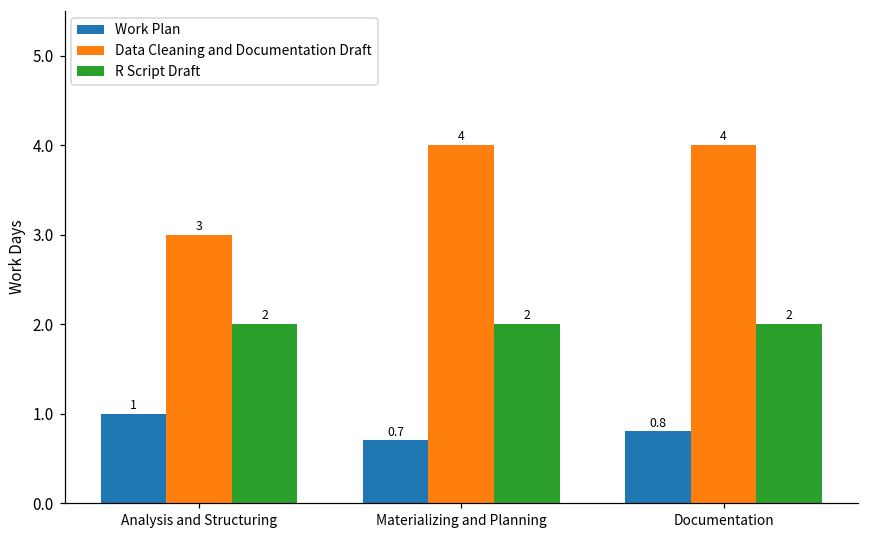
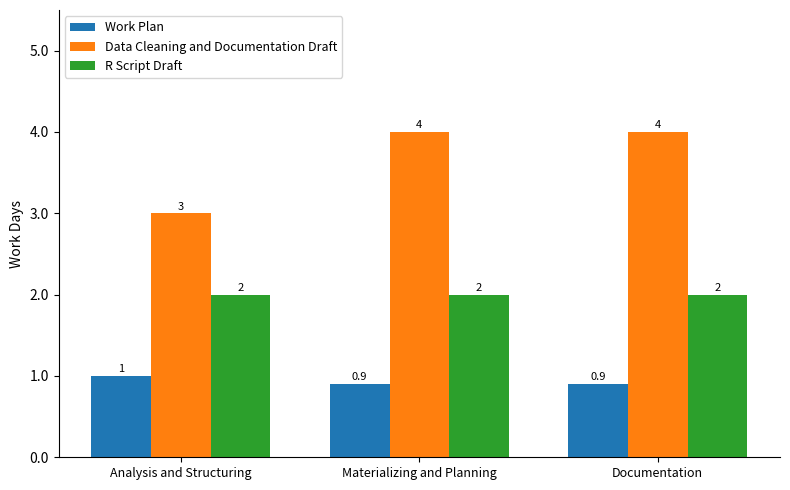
Work Plan, Materializing and Planning: 0.7 -> 0.9
Work Plan, Documentation: 0.8 -> 0.9
